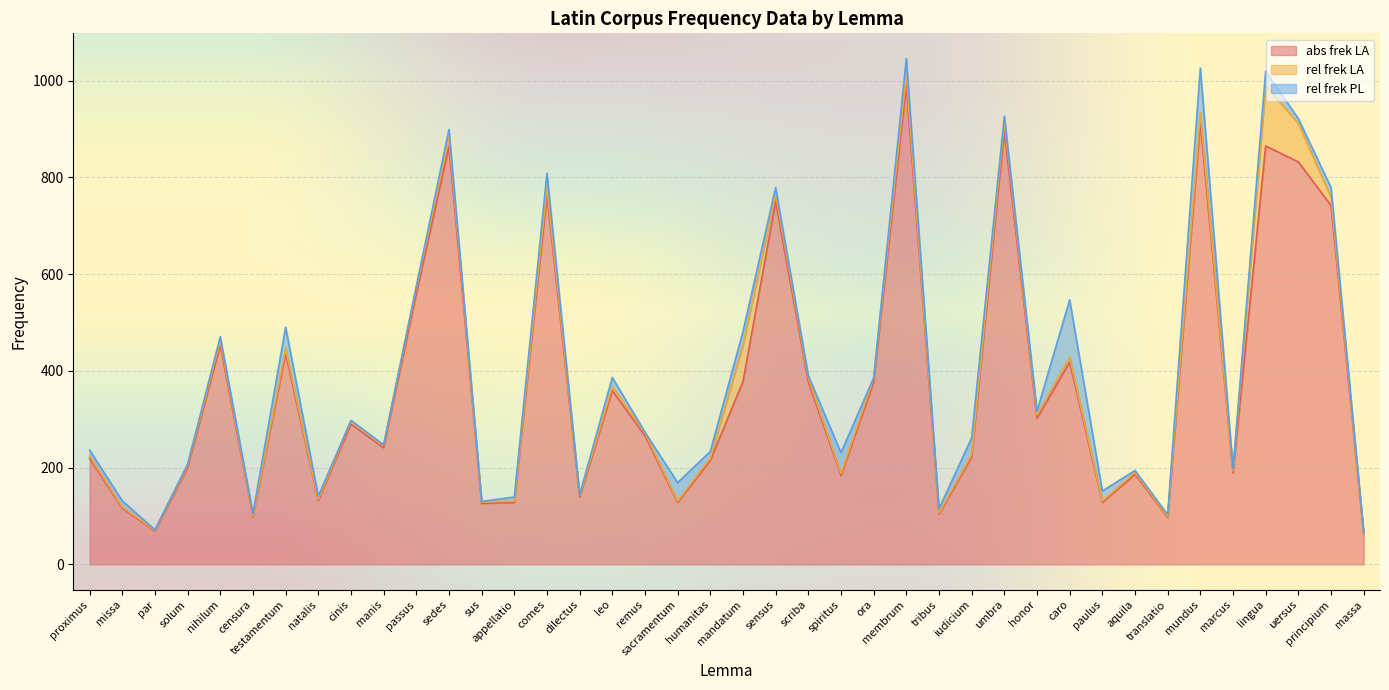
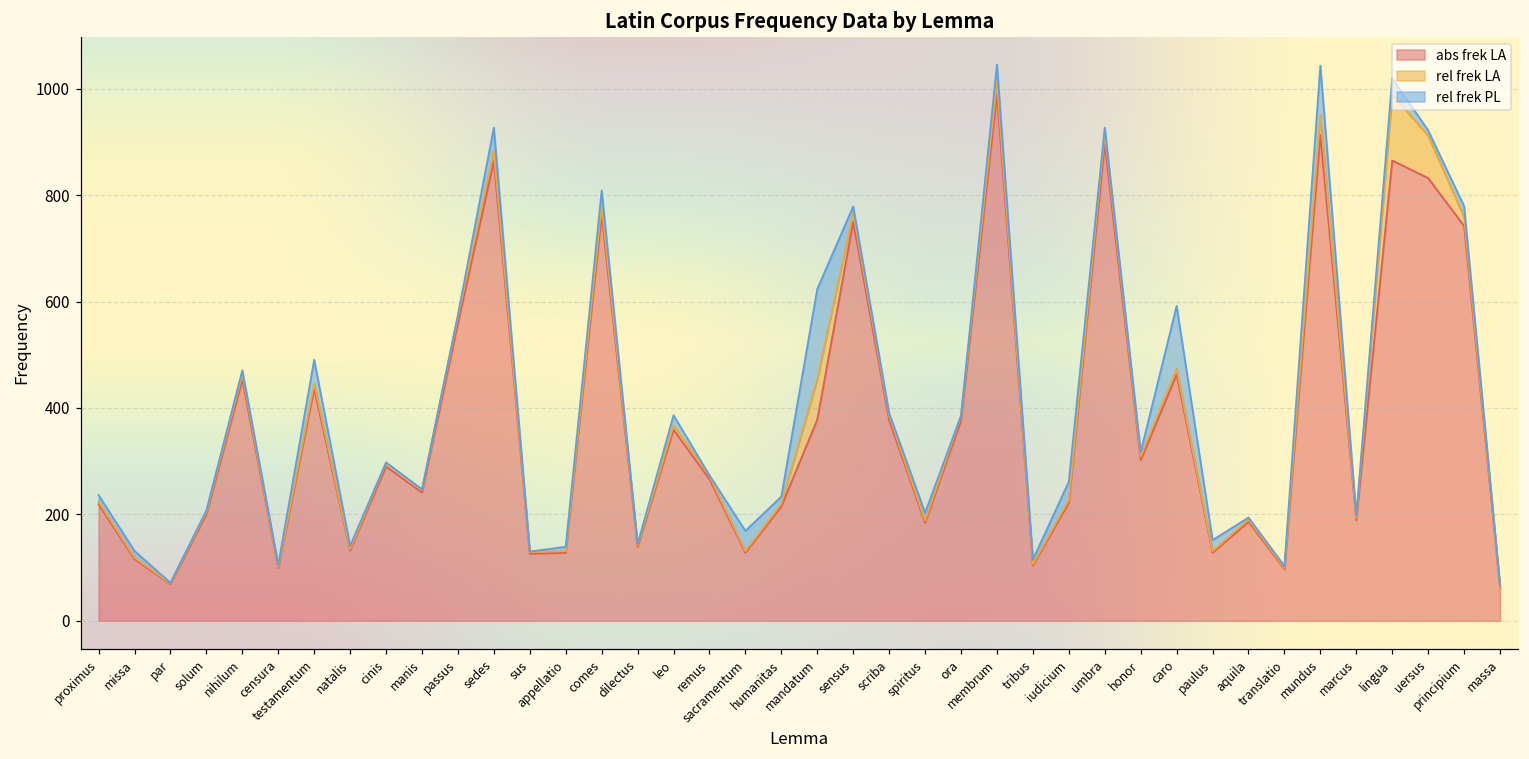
rel frek PL, sedes: 20 -> 40
rel frek PL, mandatum: 30 -> 170
rel frek PL, spiritus: 40 -> 10
abs frek LA, caro: 420 -> 460
rel frek LA, mundus: 20 -> 40
